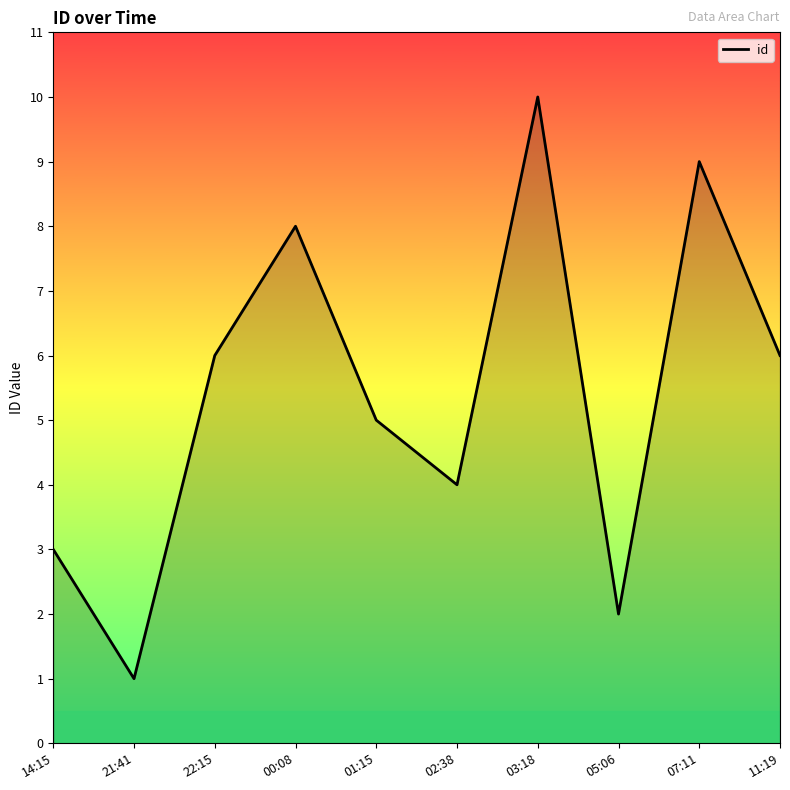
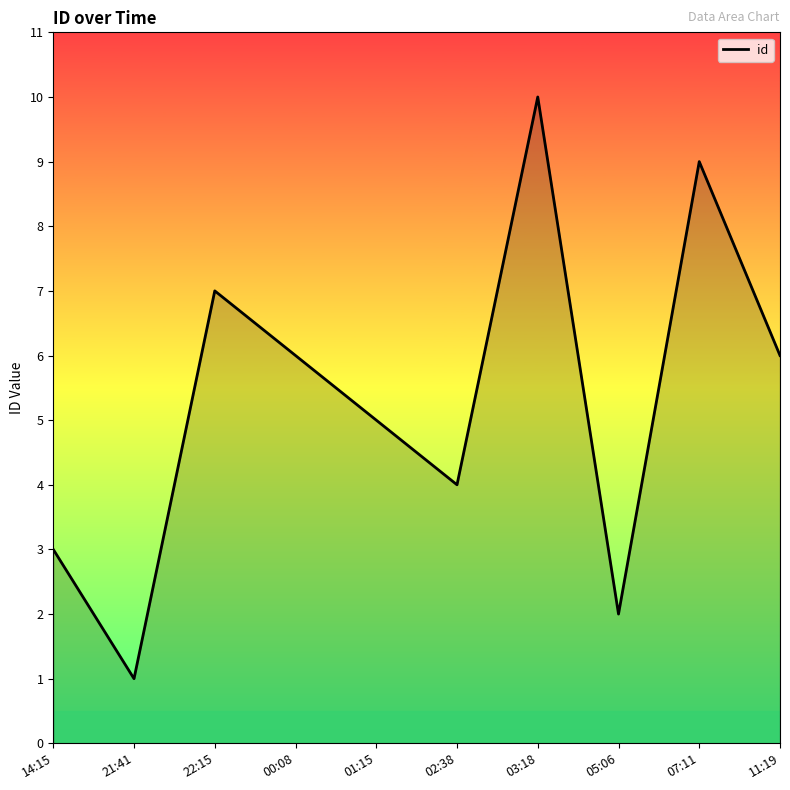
22:15: 6 -> 7
00:08: 8 -> 6
